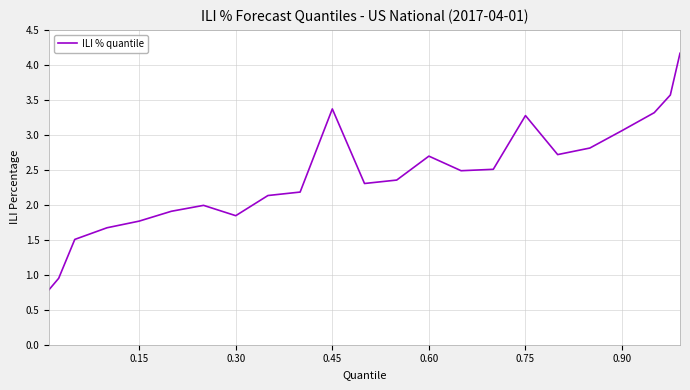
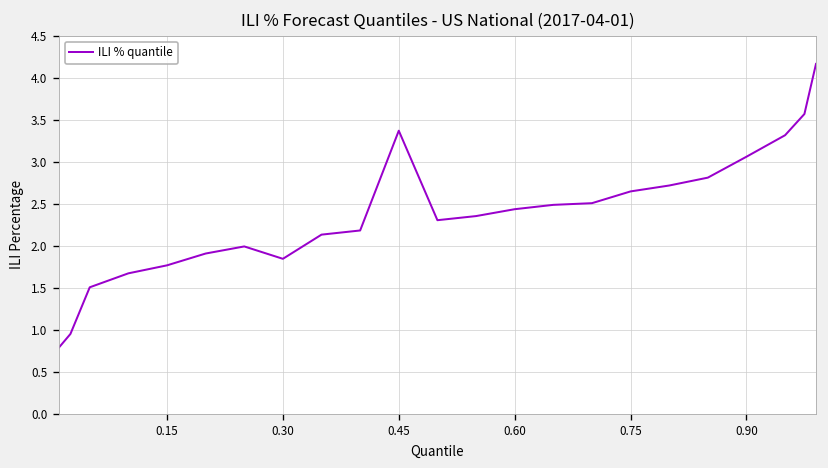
0.60: 2.7 -> 2.4
0.75: 3.3 -> 2.6
